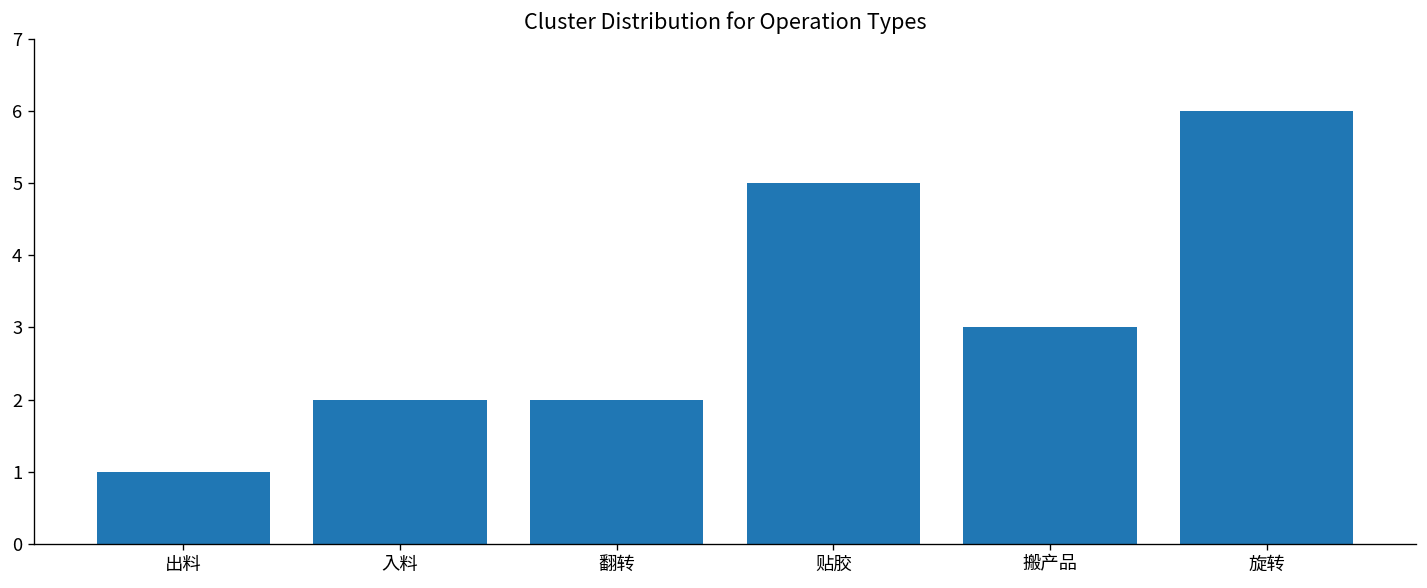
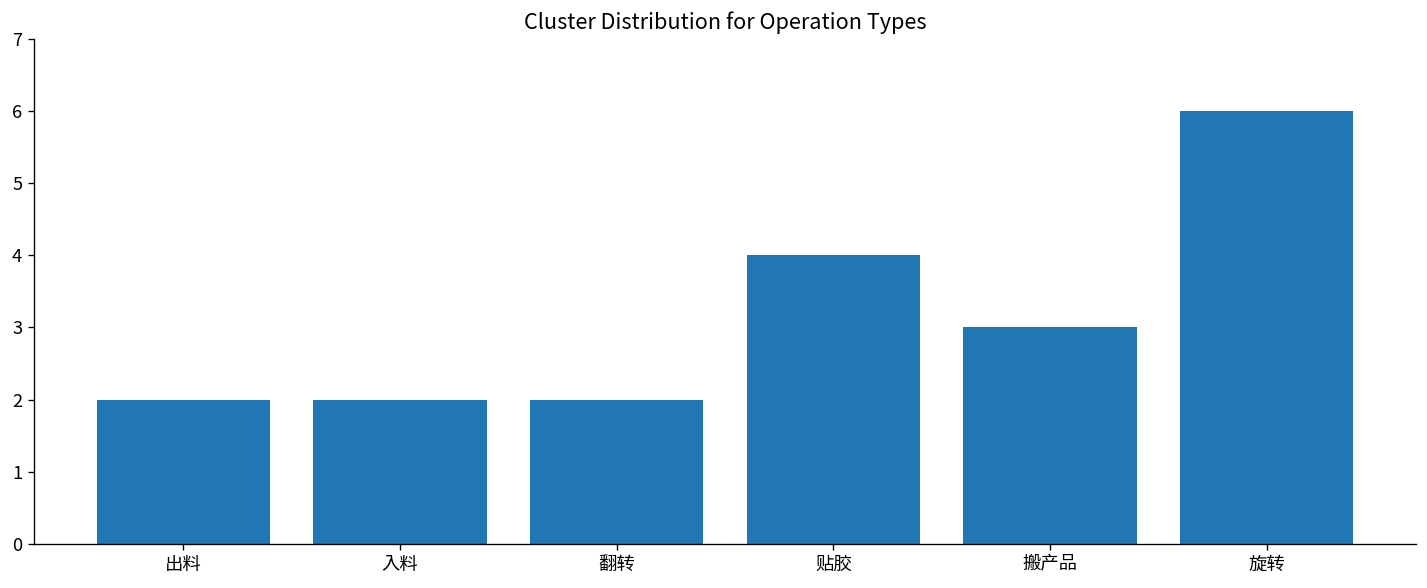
出料: 1 -> 2
贴胶: 5 -> 4
